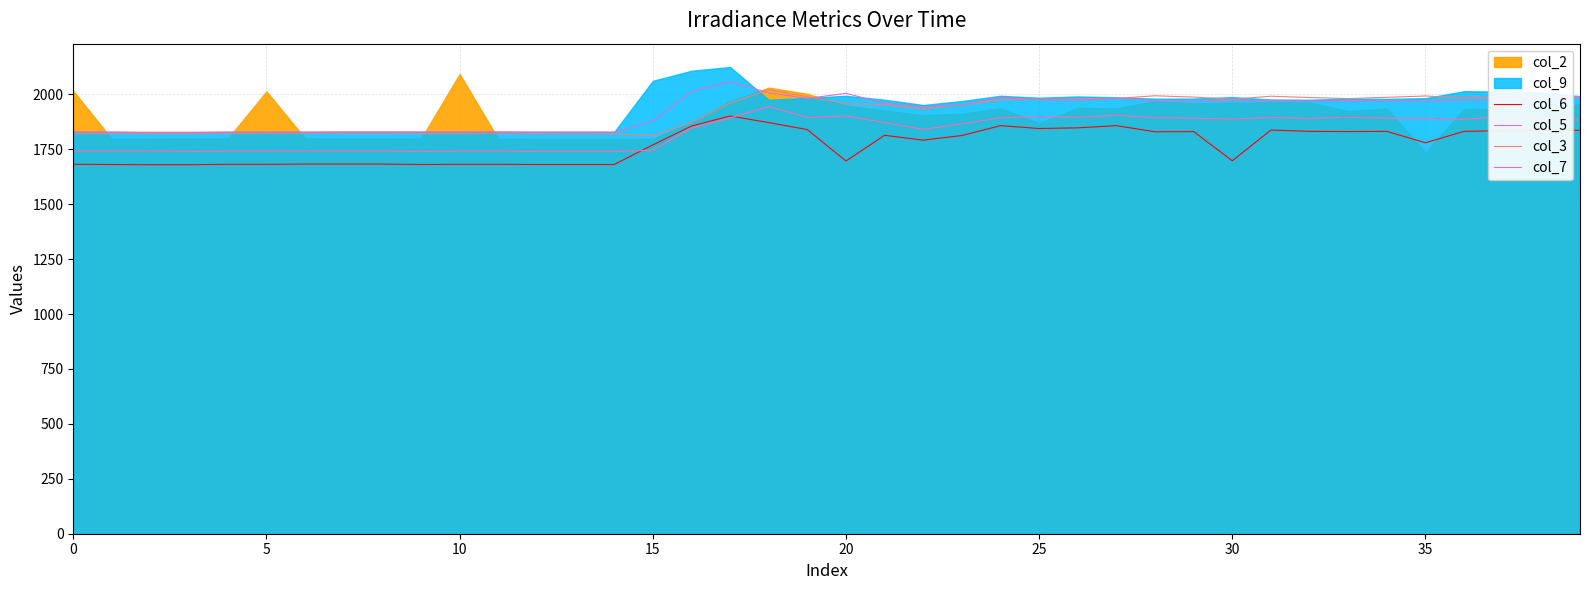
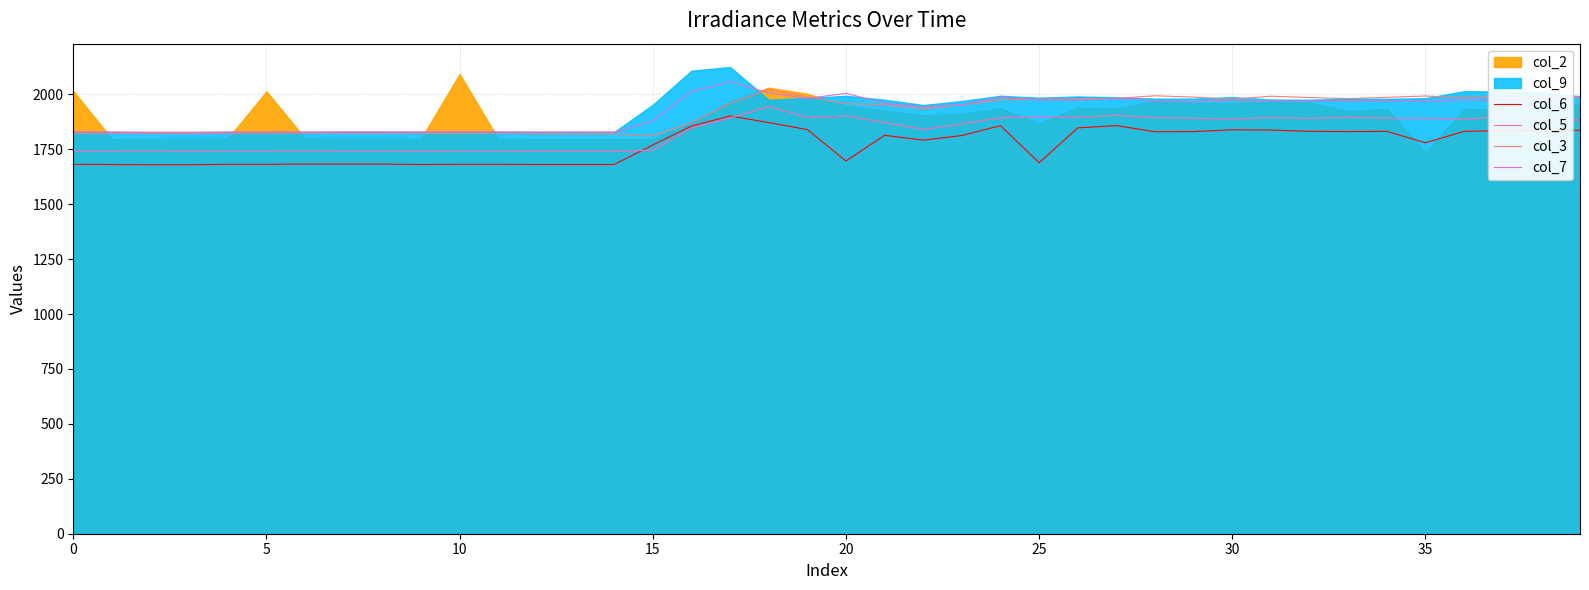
col_9, 15: 2060 -> 1950
col_6, 25: 1850 -> 1690
col_6, 30: 1700 -> 1840
